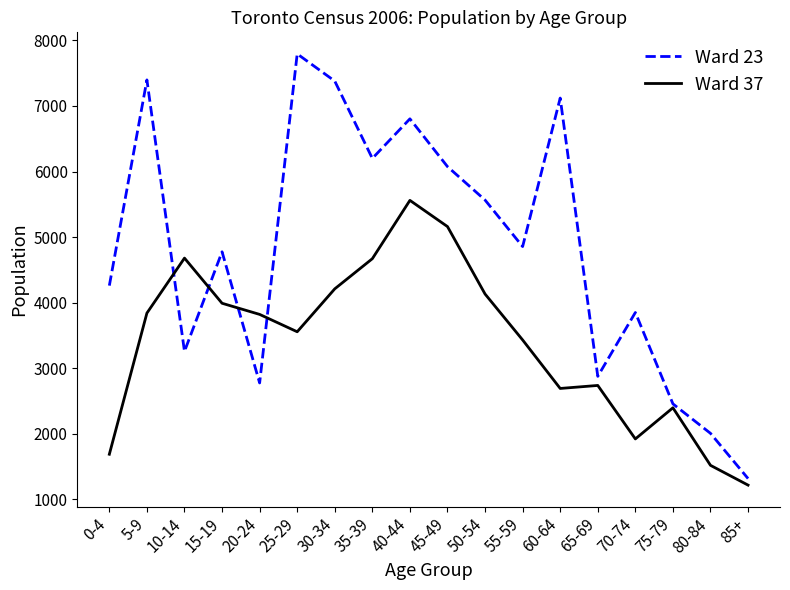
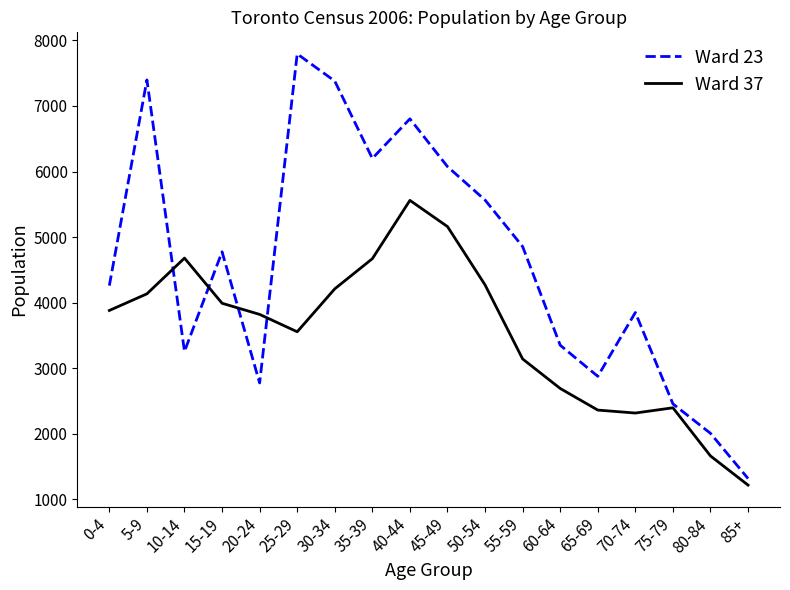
Ward 37, 0-4: 1700 -> 3900
Ward 37, 5-9: 3800 -> 4100
Ward 37, 50-54: 4100 -> 4300
Ward 37, 55-59: 3400 -> 3100
Ward 23, 60-64: 7100 -> 3400
Ward 37, 65-69: 2700 -> 2400
Ward 37, 70-74: 1900 -> 2300
Ward 37, 80-84: 1500 -> 1700
